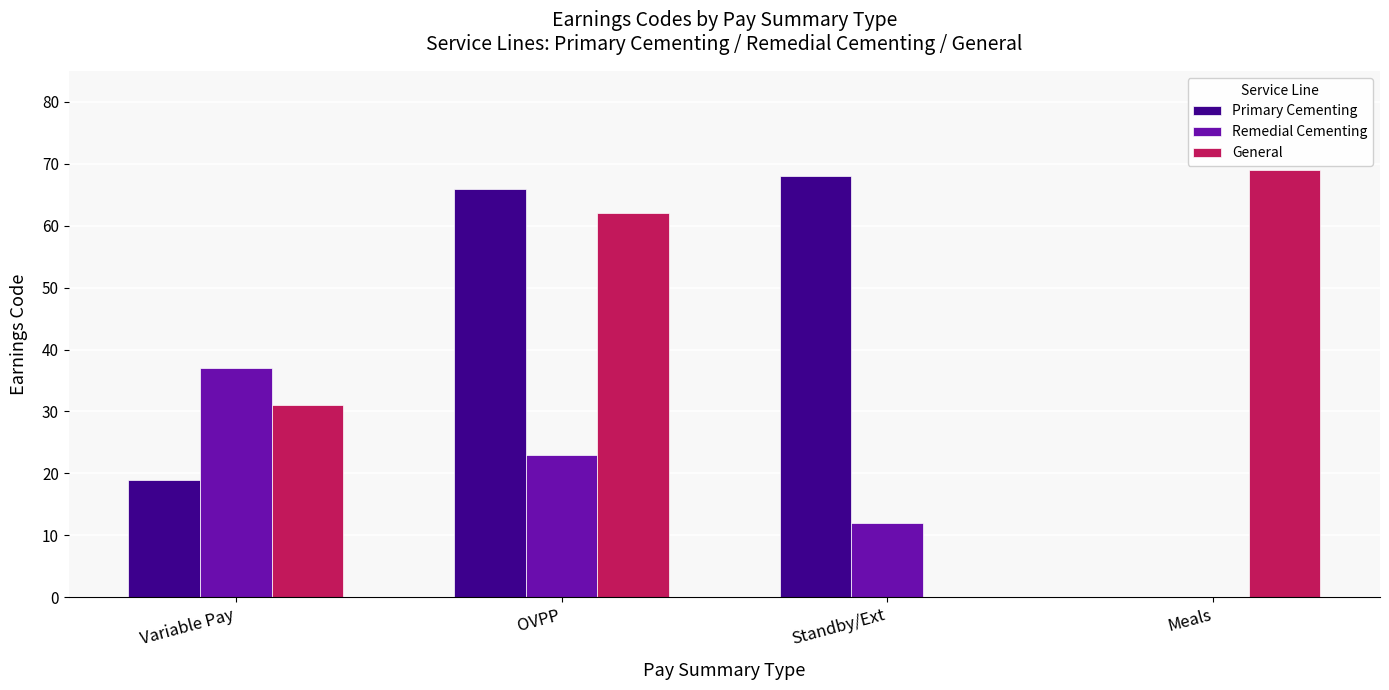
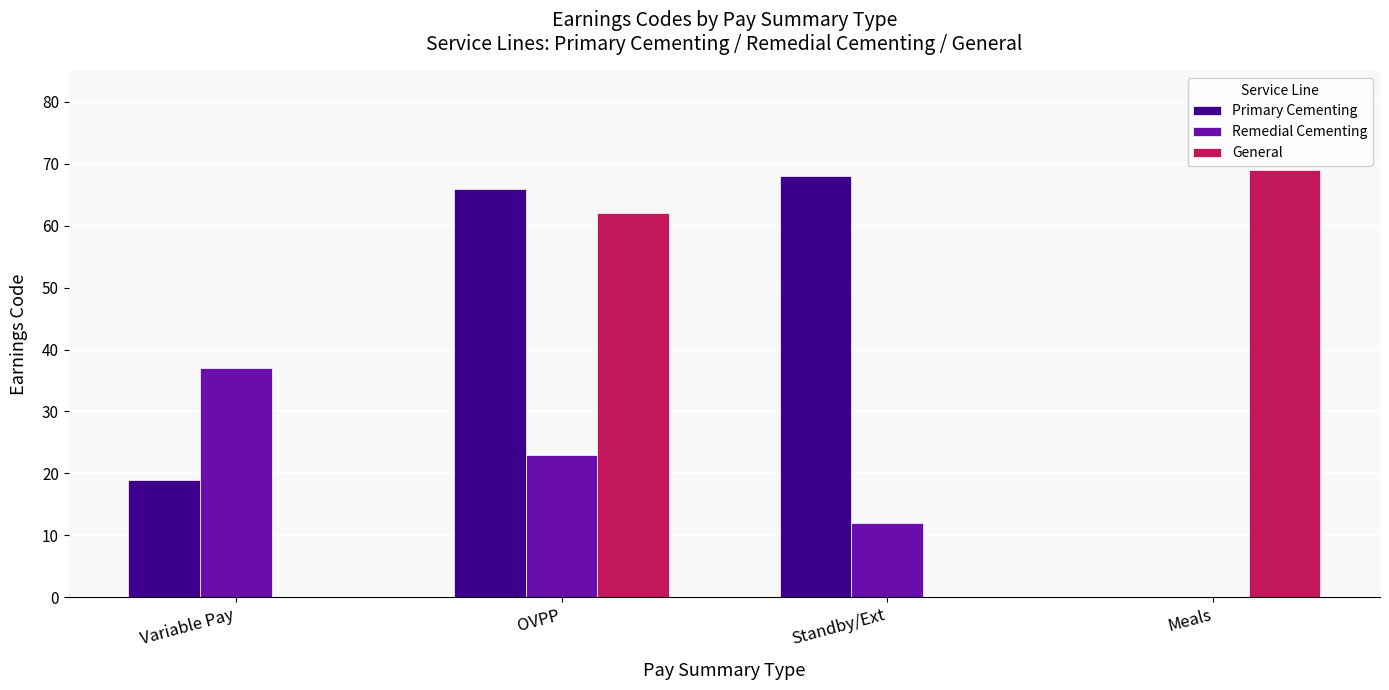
General, Variable Pay: 31 -> 0
